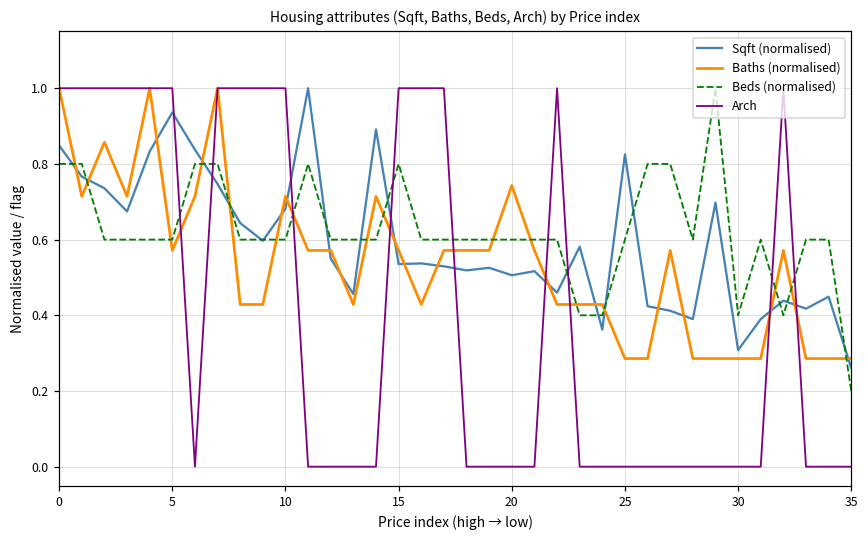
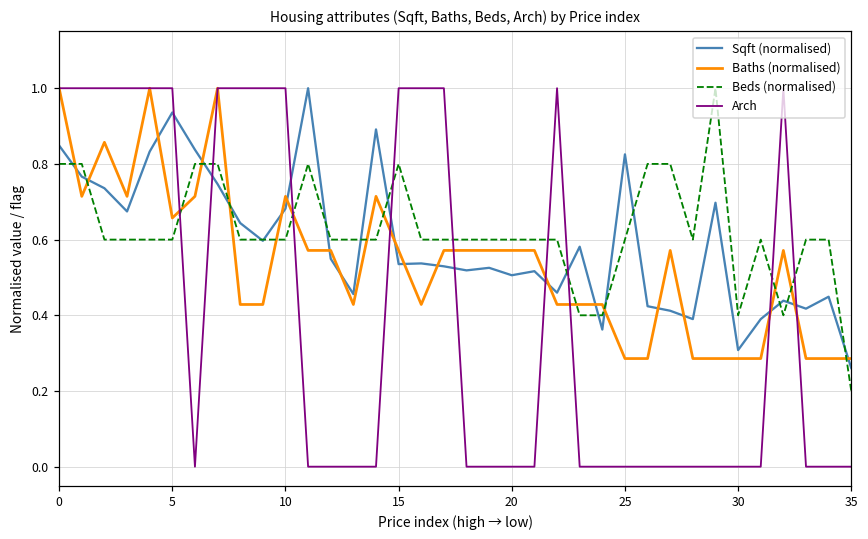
Baths (normalised), 5: 0.57 -> 0.66
Baths (normalised), 20: 0.74 -> 0.57
